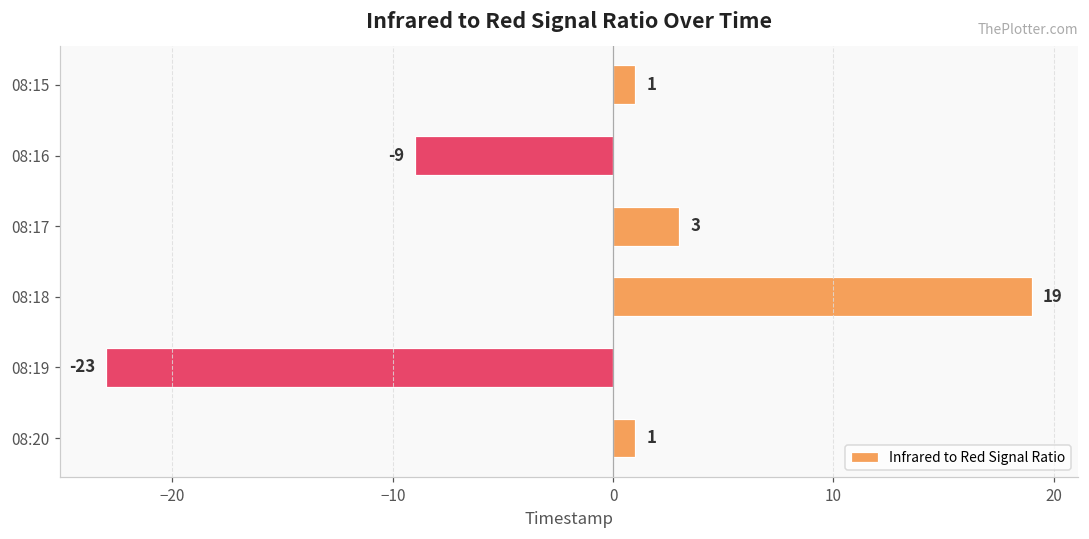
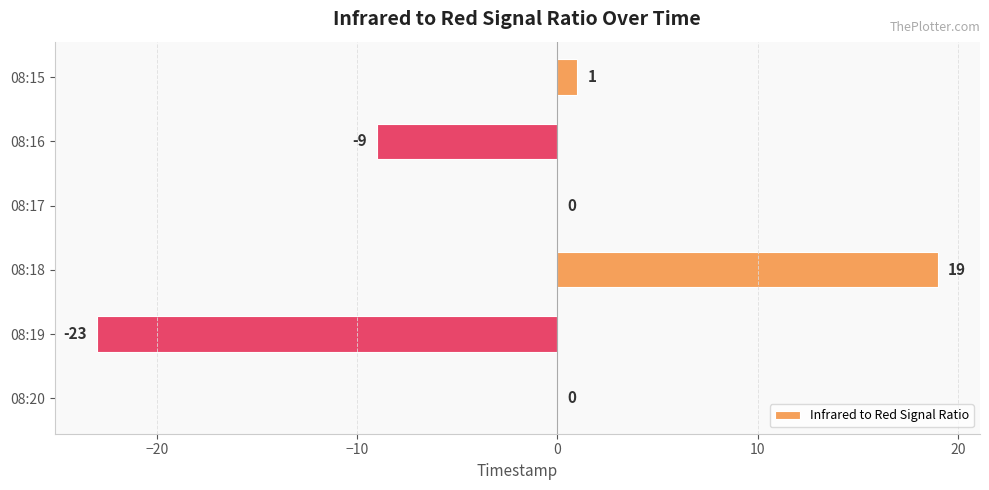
08:17: 3 -> 0
08:20: 1 -> 0
